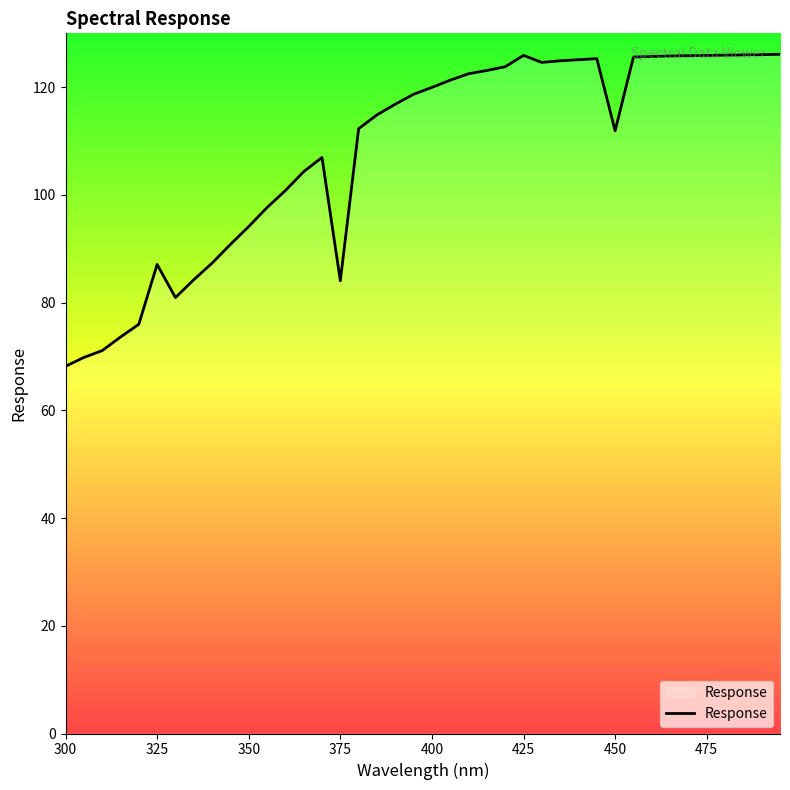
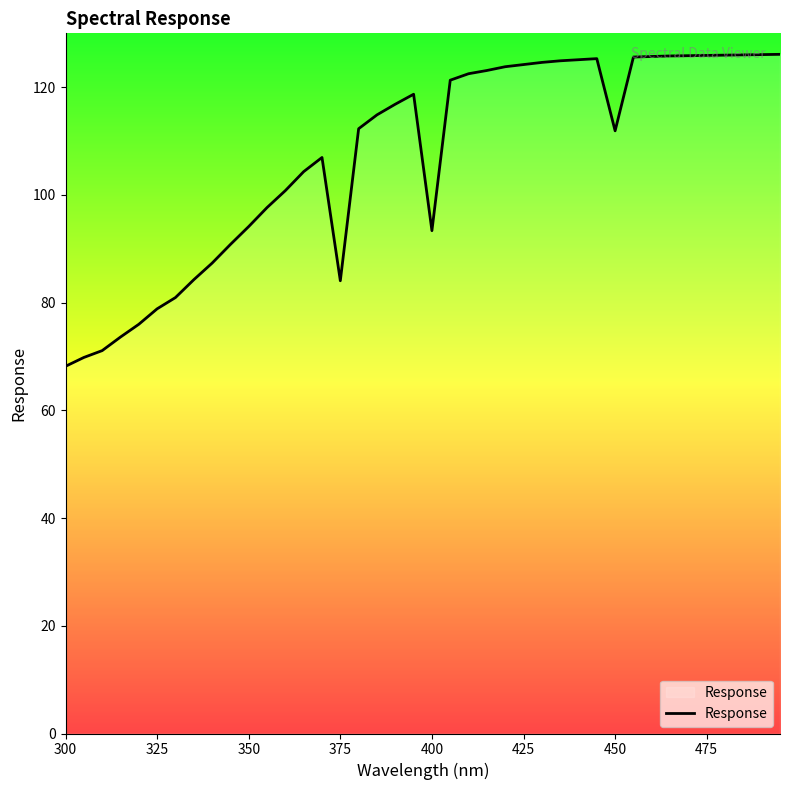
325: 87 -> 79
400: 120 -> 93
425: 126 -> 124
